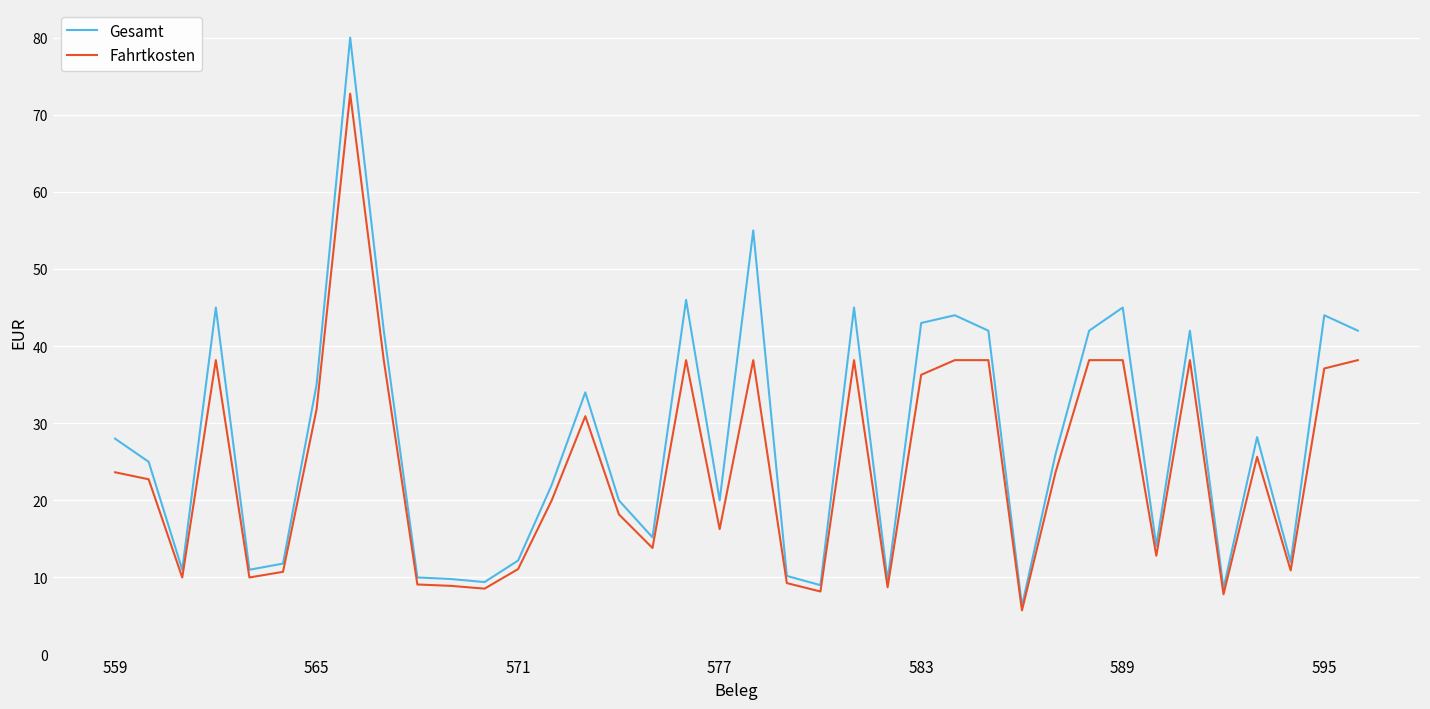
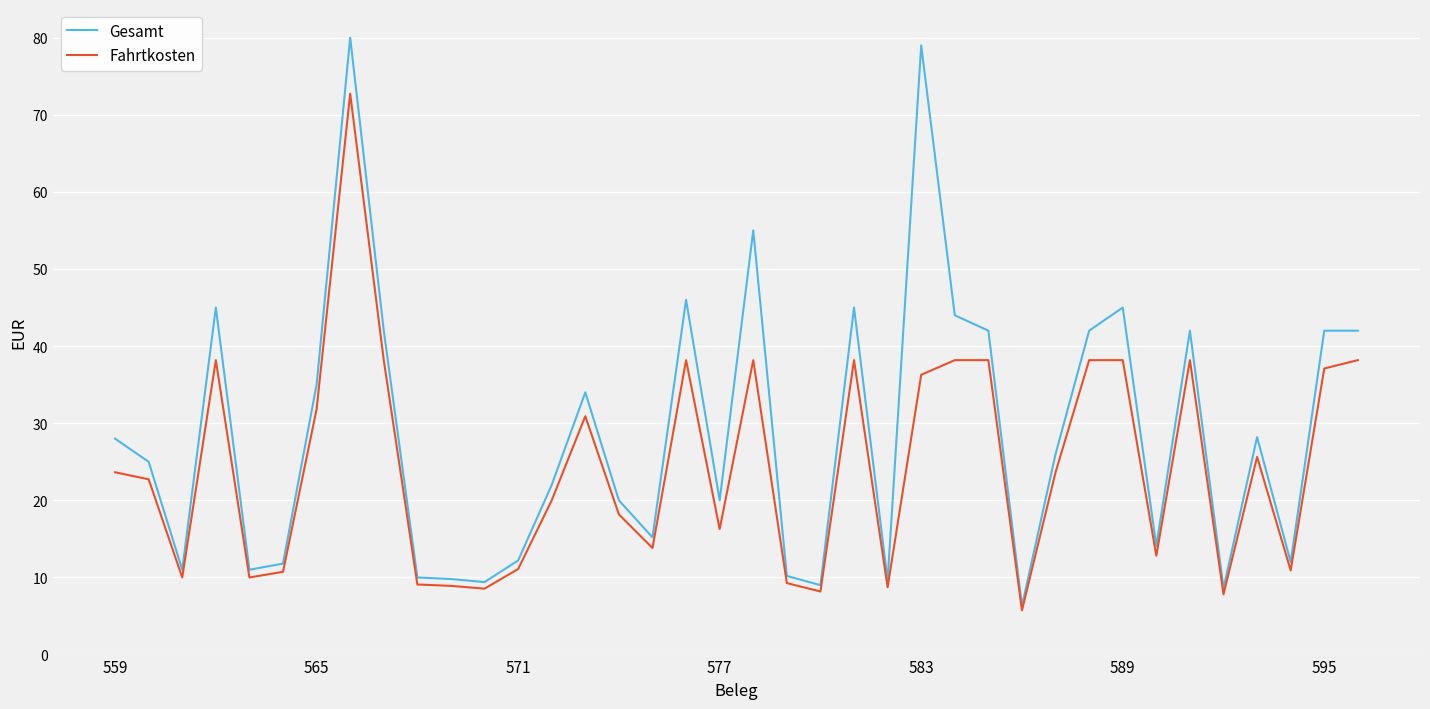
Gesamt, 583: 43 -> 79
Gesamt, 595: 44 -> 42
